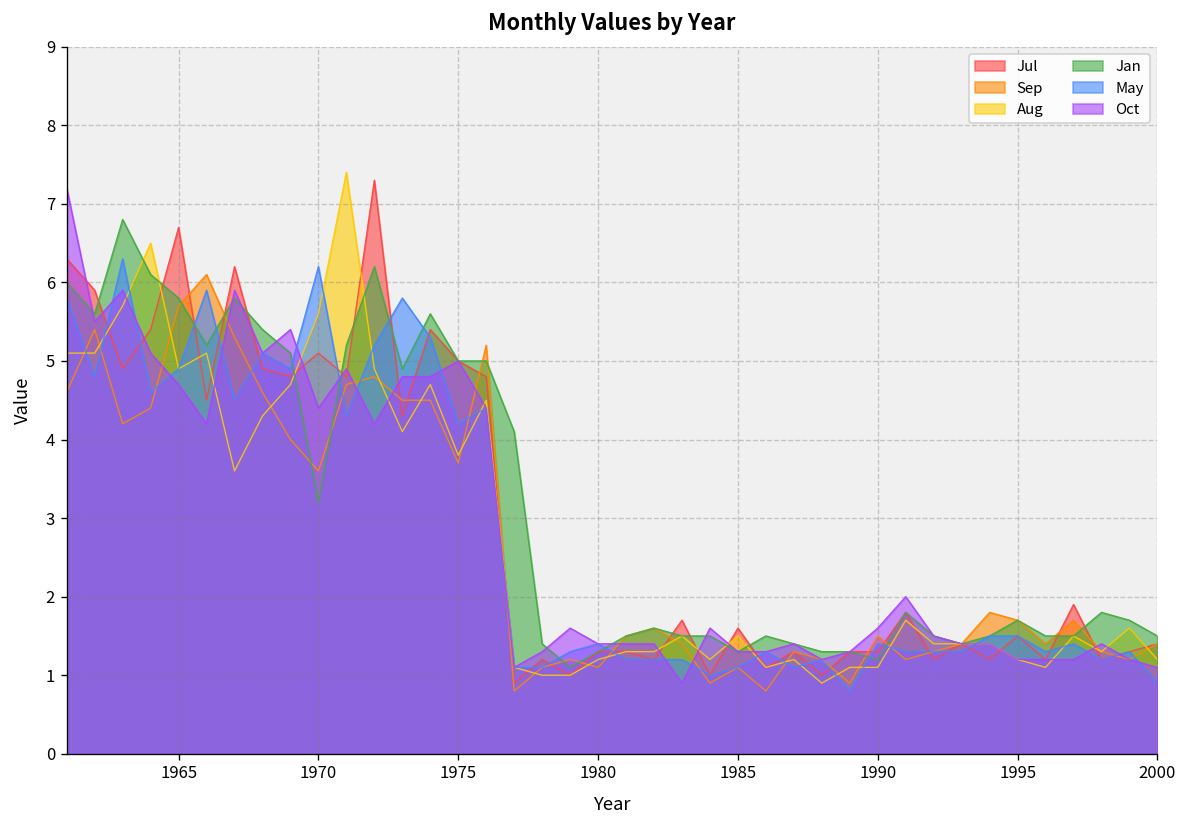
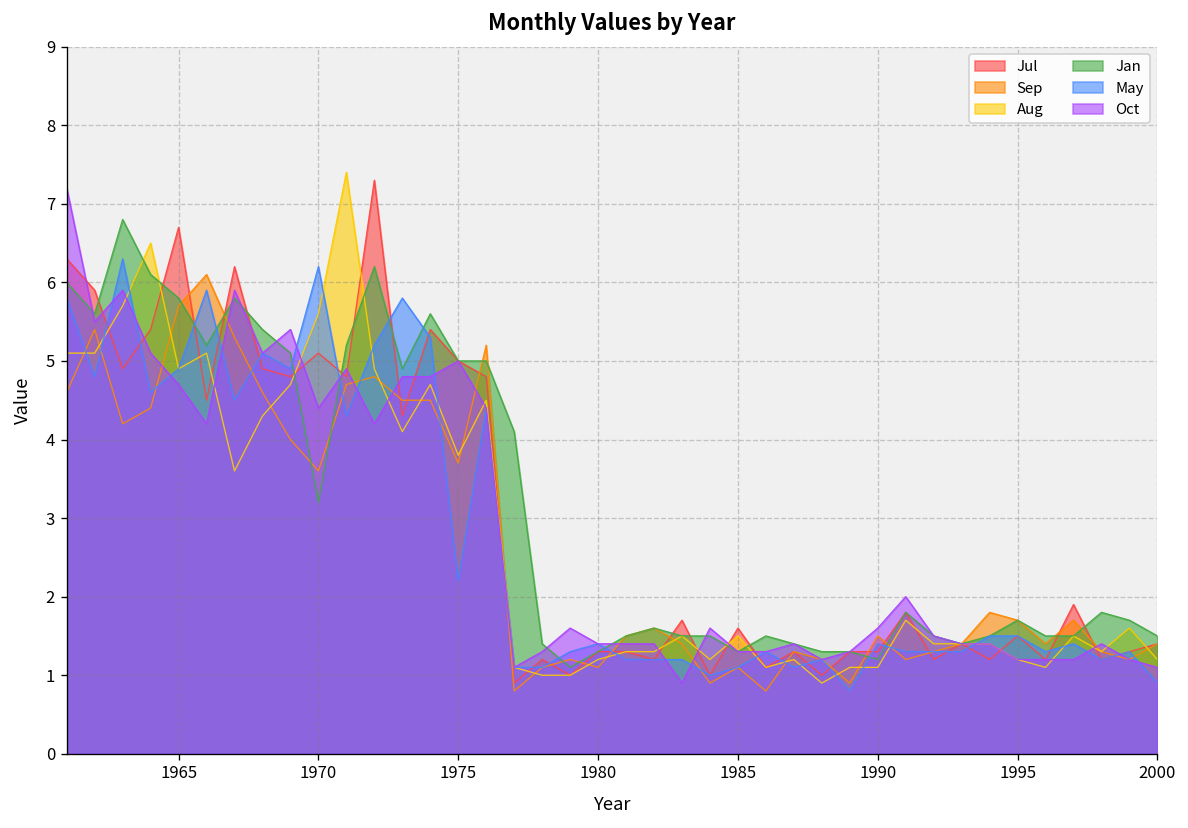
May, 1975: 4.2 -> 2.2
